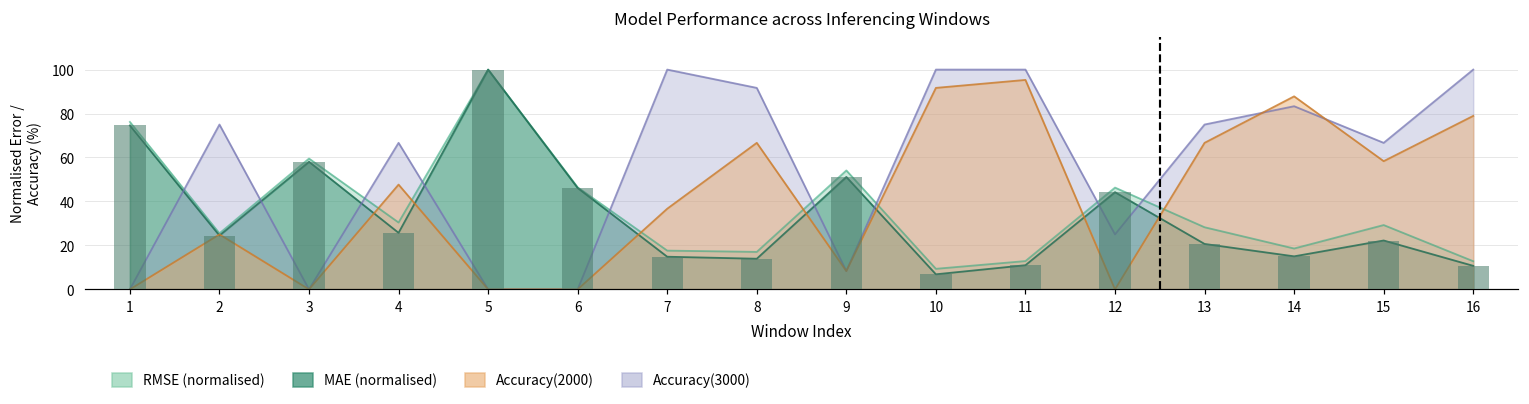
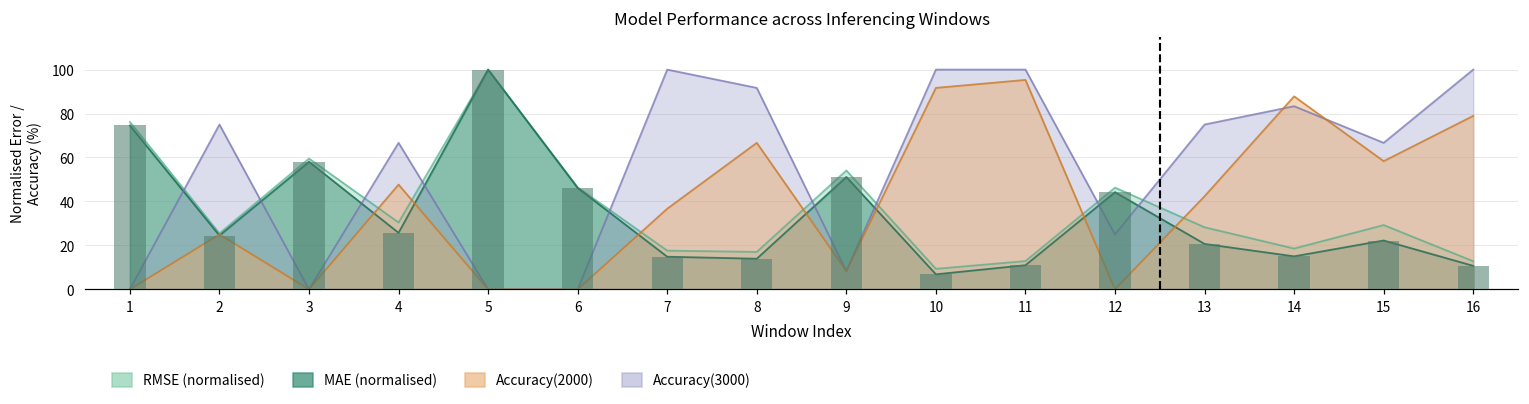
Accuracy(2000), 13: 67 -> 42
